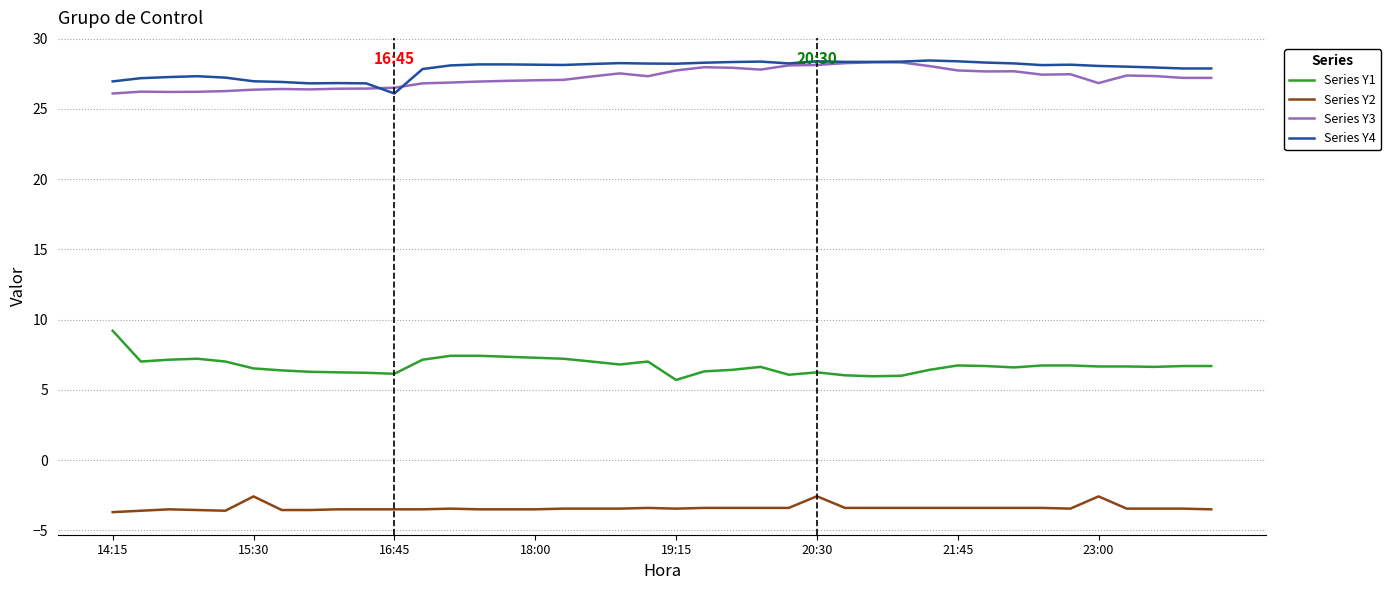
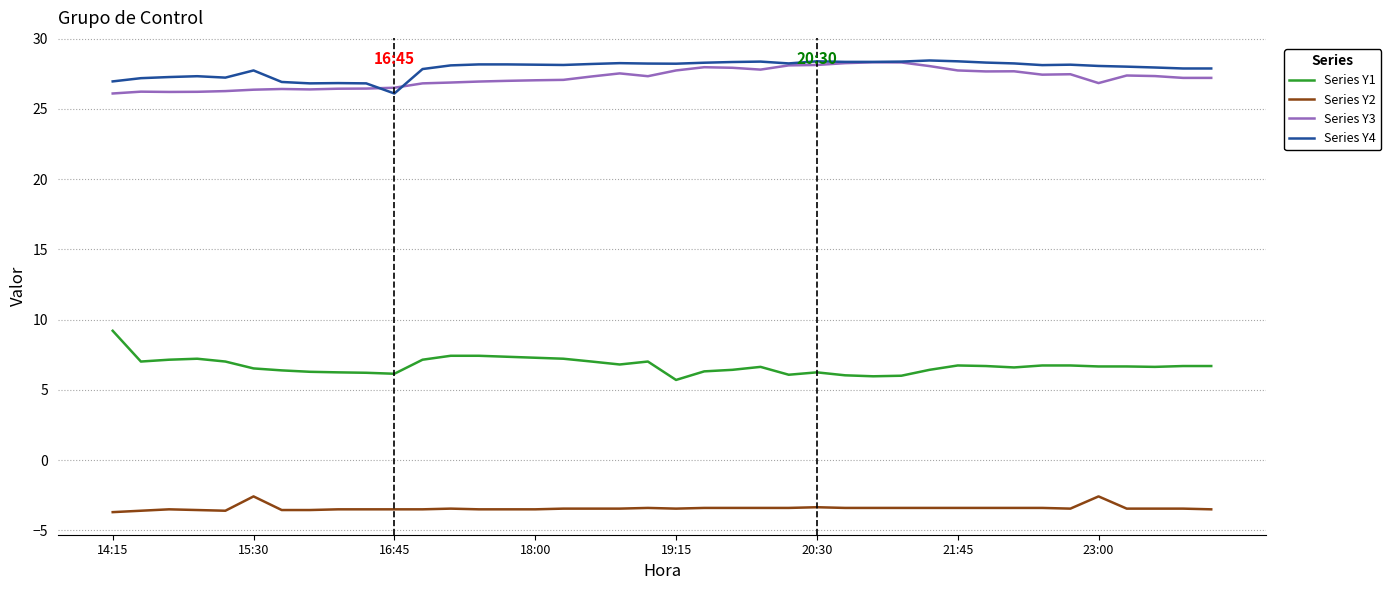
Series Y4, 15:30: 27.0 -> 27.7
Series Y2, 20:30: -2.6 -> -3.4
